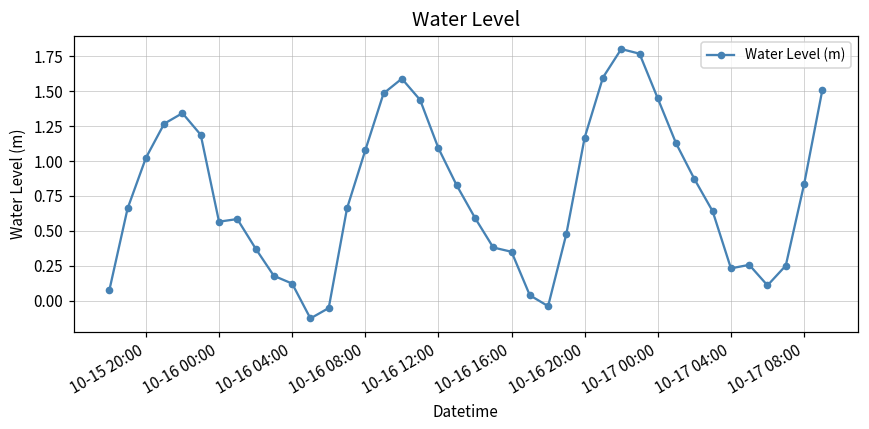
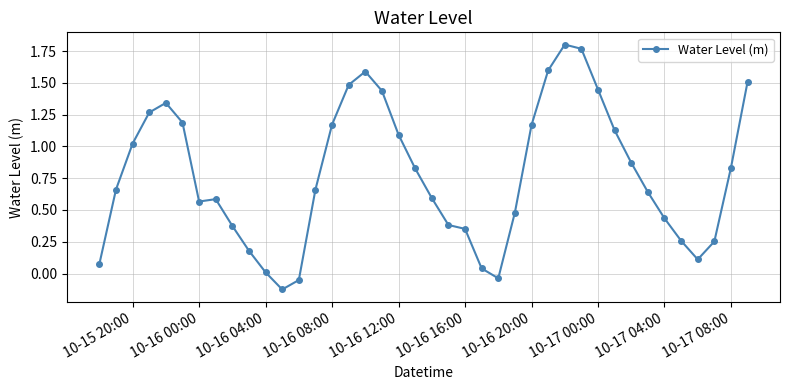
10-16 04:00: 0.12 -> 0.01
10-16 08:00: 1.08 -> 1.17
10-17 04:00: 0.23 -> 0.43
